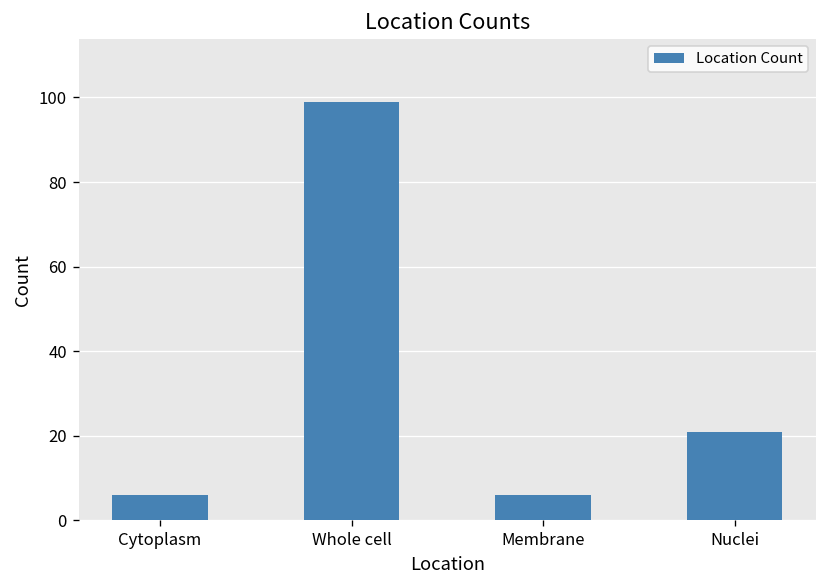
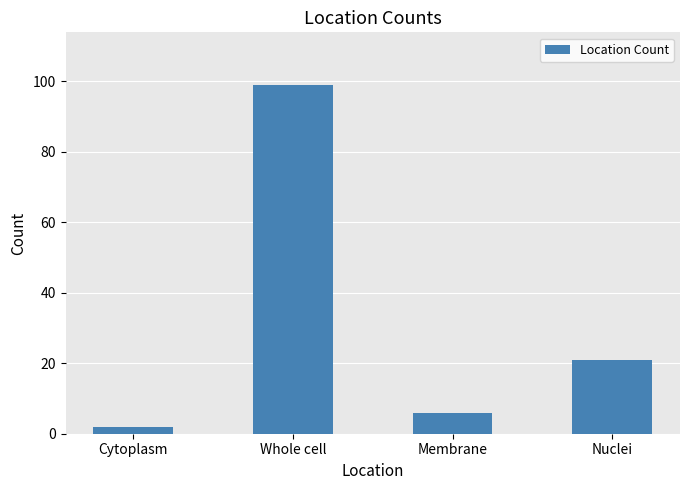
Cytoplasm: 6 -> 2
